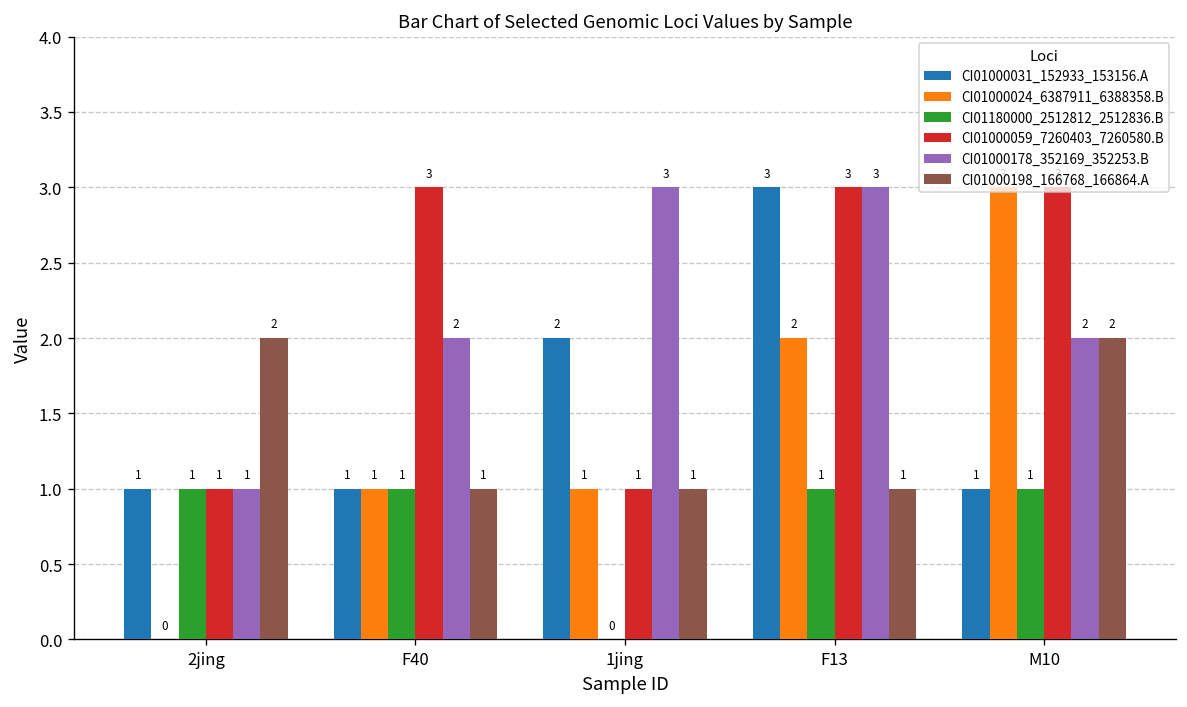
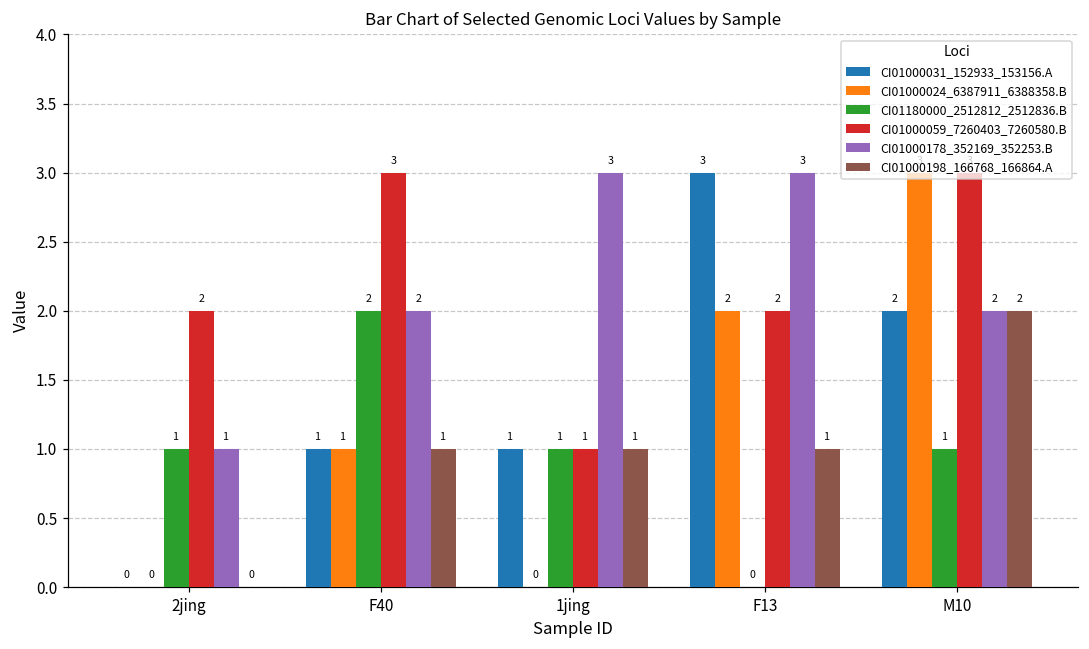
CI01000031_152933_153156.A, 2jing: 1 -> 0
CI01000059_7260403_7260580.B, 2jing: 1 -> 2
CI01000198_166768_166864.A, 2jing: 2 -> 0
CI01180000_2512812_2512836.B, F40: 1 -> 2
CI01000031_152933_153156.A, 1jing: 2 -> 1
CI01000024_6387911_6388358.B, 1jing: 1 -> 0
CI01180000_2512812_2512836.B, 1jing: 0 -> 1
CI01180000_2512812_2512836.B, F13: 1 -> 0
CI01000059_7260403_7260580.B, F13: 3 -> 2
CI01000031_152933_153156.A, M10: 1 -> 2
